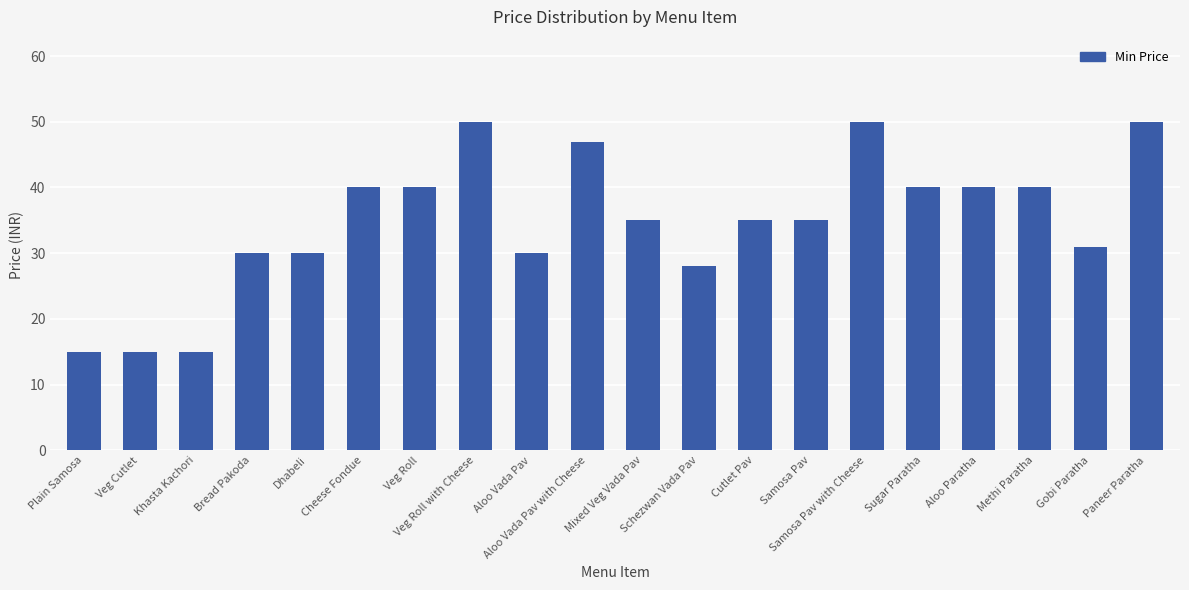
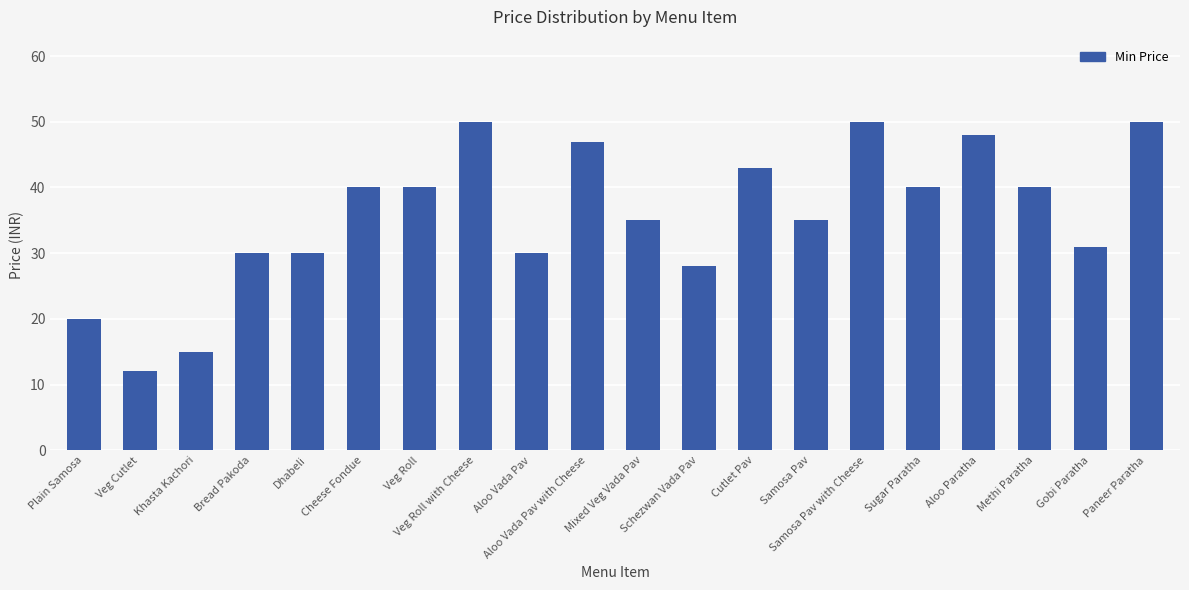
Plain Samosa: 15 -> 20
Veg Cutlet: 15 -> 12
Cutlet Pav: 35 -> 43
Aloo Paratha: 40 -> 48
